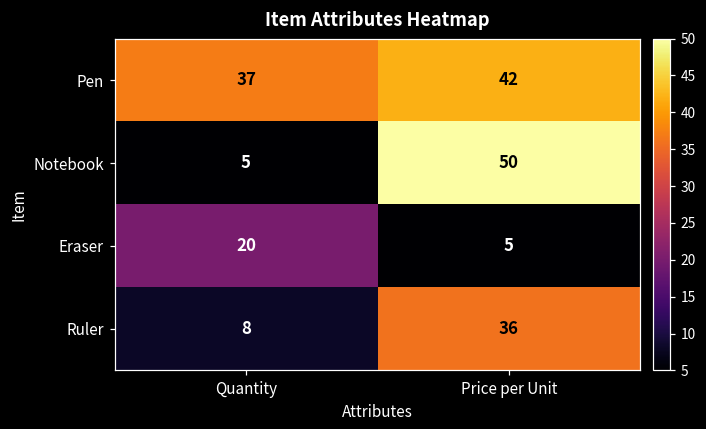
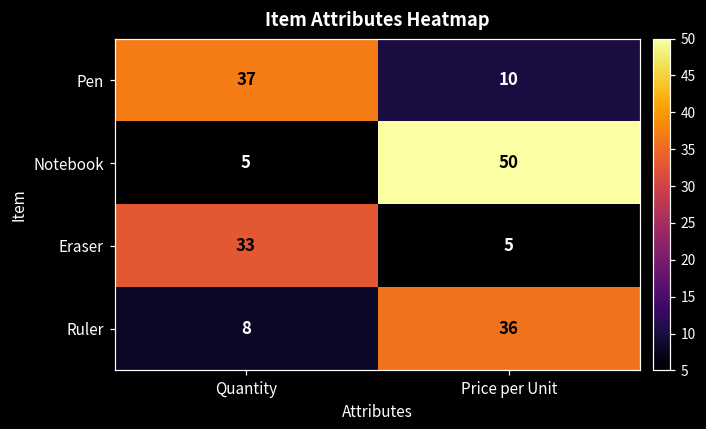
Pen, Price per Unit: 42 -> 10
Eraser, Quantity: 20 -> 33
